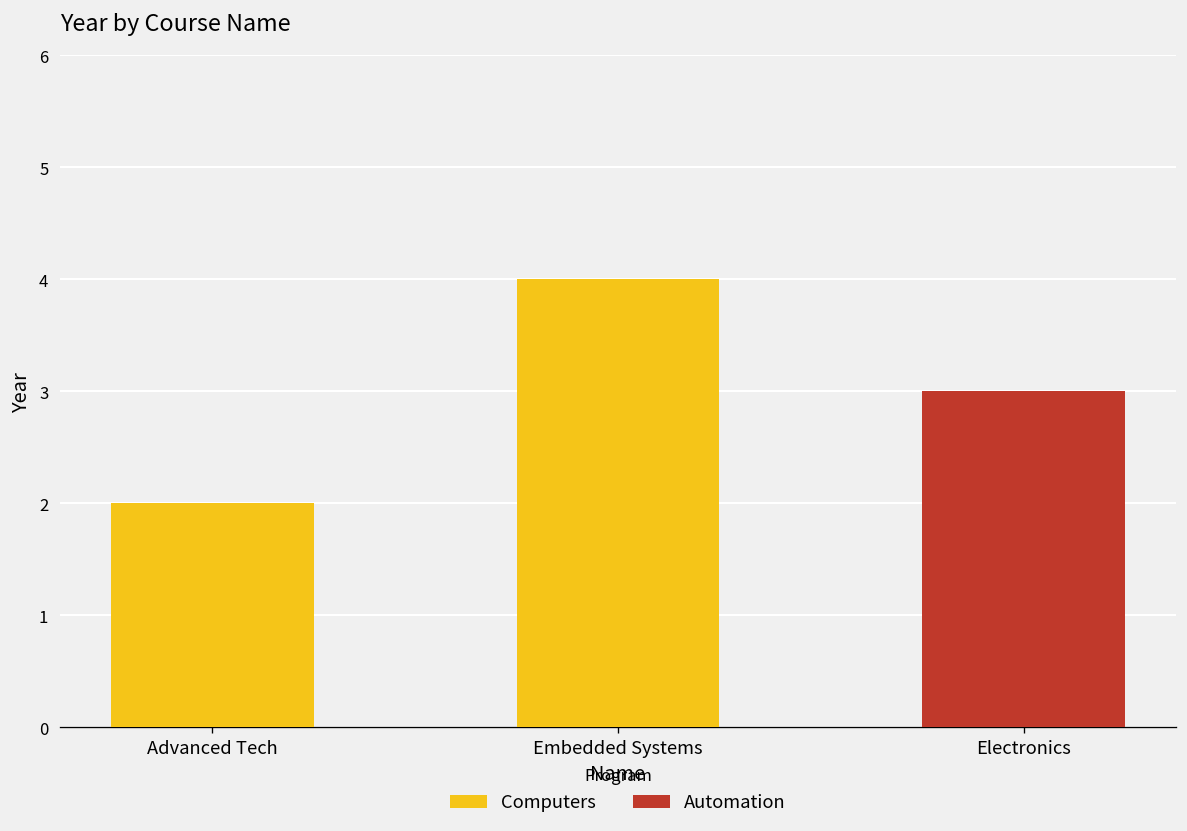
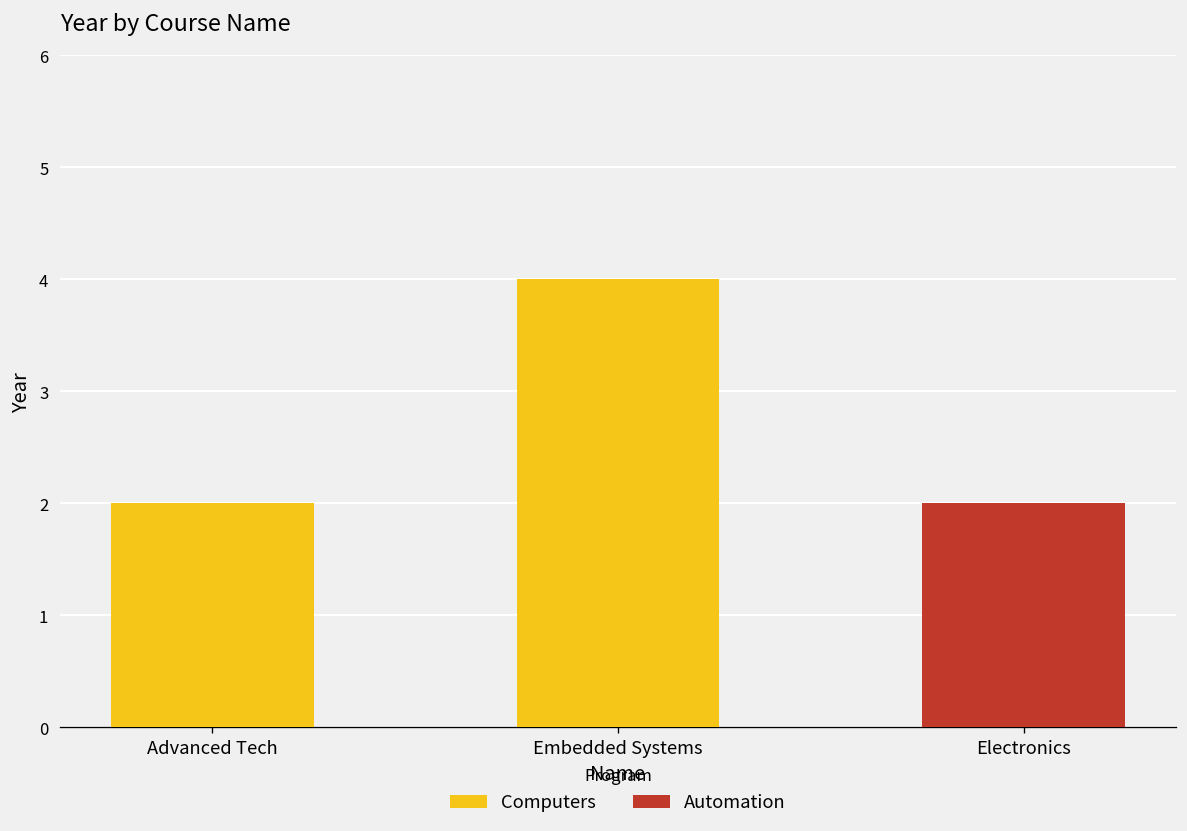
Automation, Electronics: 3 -> 2
